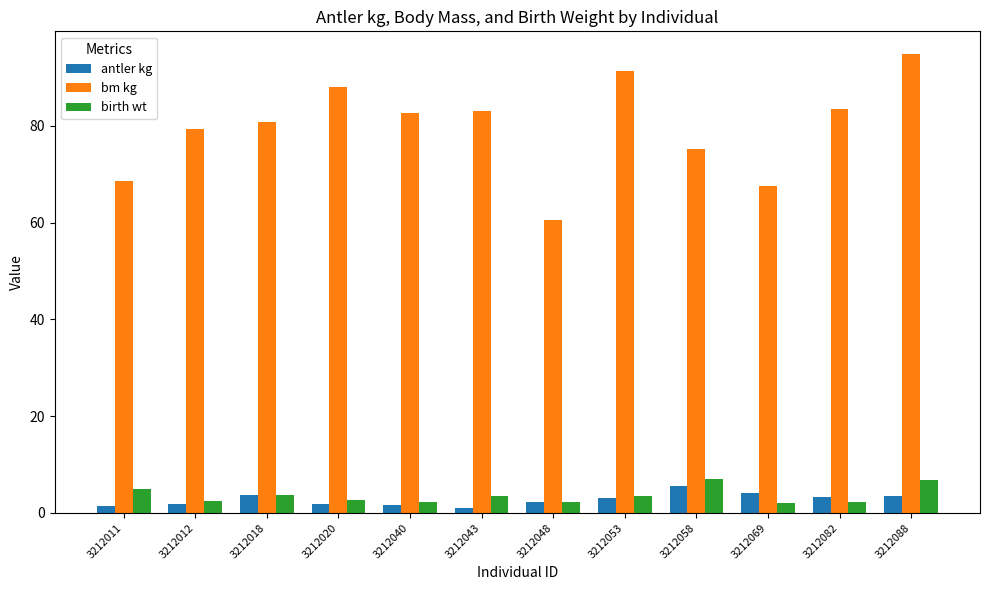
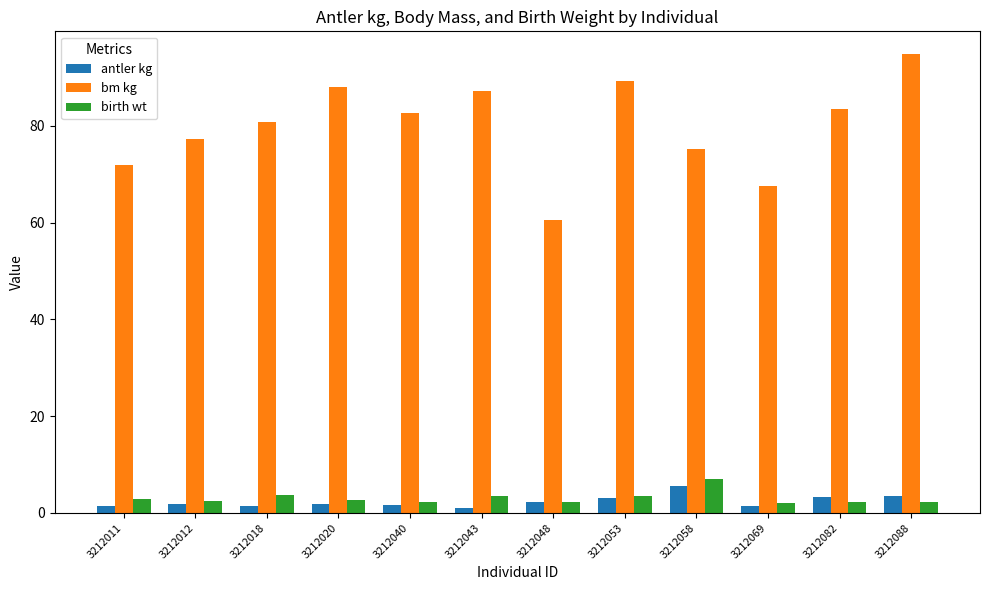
bm kg, 3212011: 69 -> 72
birth wt, 3212011: 5 -> 3
bm kg, 3212012: 79 -> 77
antler kg, 3212018: 4 -> 1
bm kg, 3212043: 83 -> 87
bm kg, 3212053: 91 -> 89
antler kg, 3212069: 4 -> 1
birth wt, 3212088: 7 -> 2
